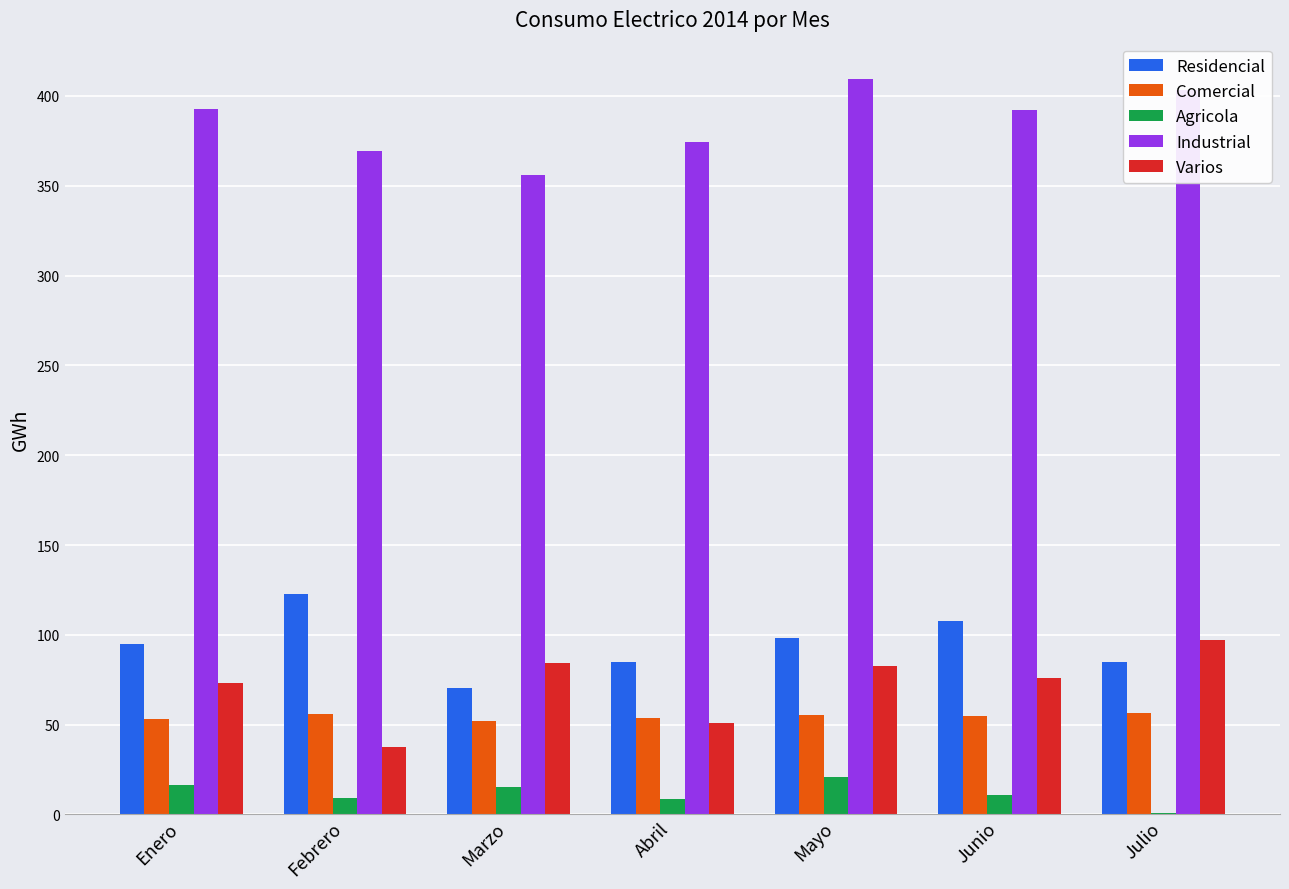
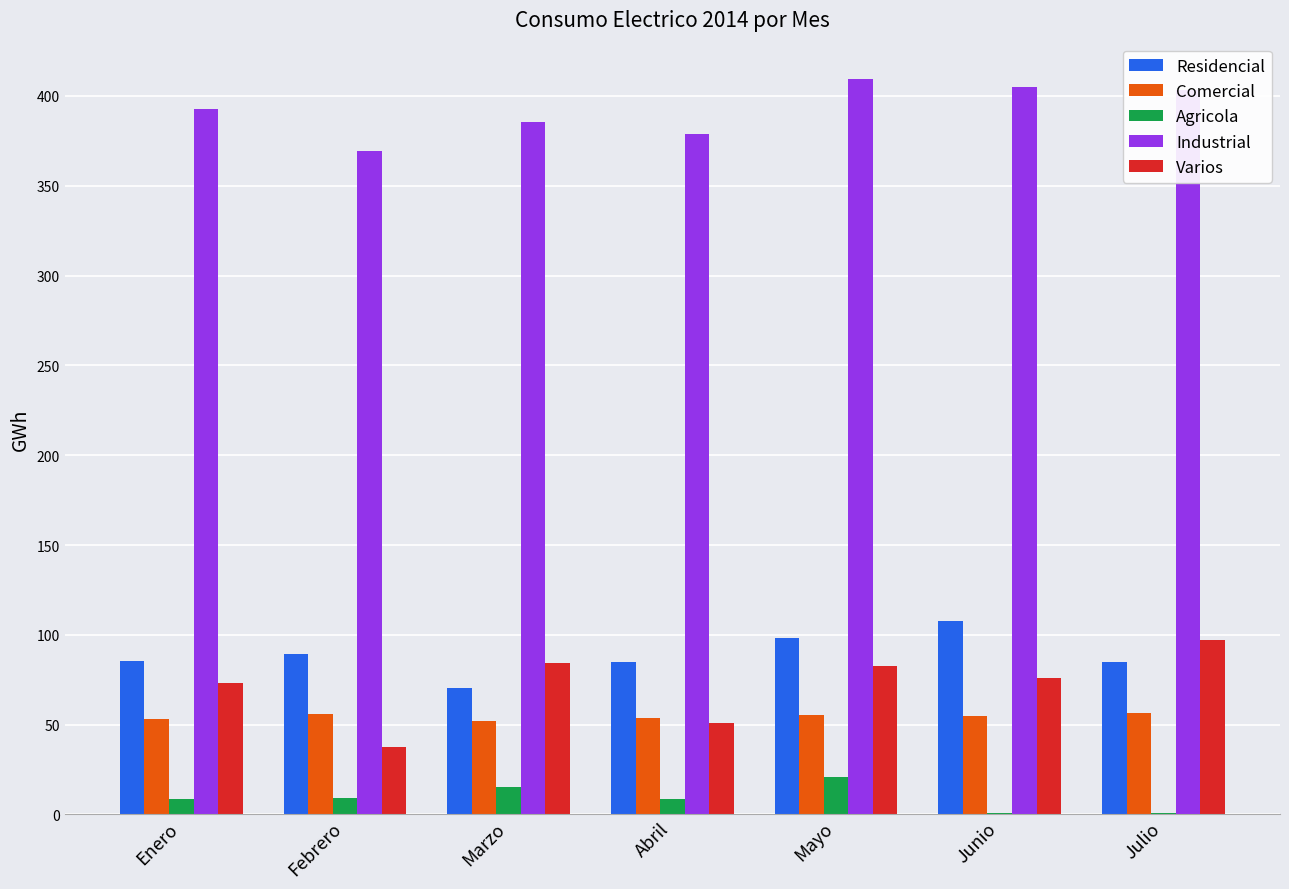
Residencial, Enero: 95 -> 86
Agricola, Enero: 16 -> 9
Residencial, Febrero: 123 -> 89
Industrial, Marzo: 356 -> 385
Industrial, Abril: 374 -> 379
Agricola, Junio: 11 -> 1
Industrial, Junio: 392 -> 405
